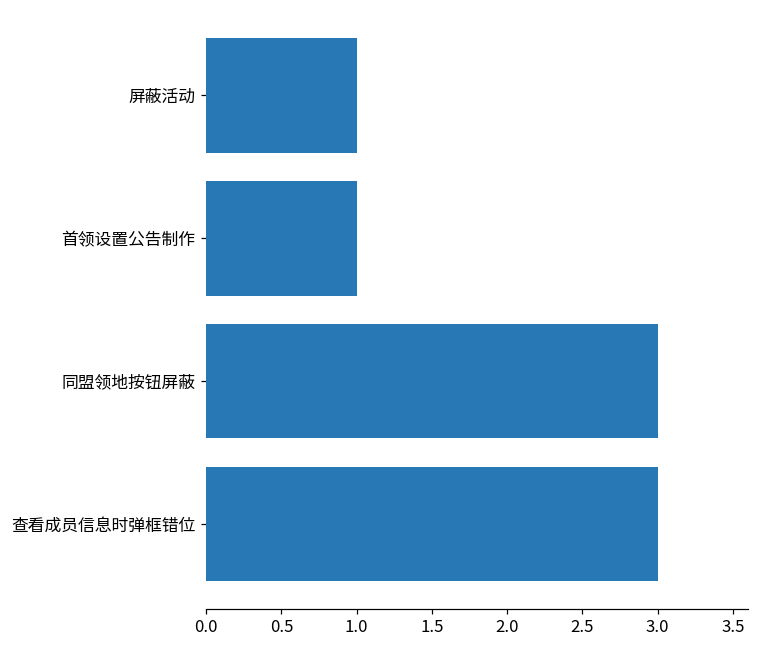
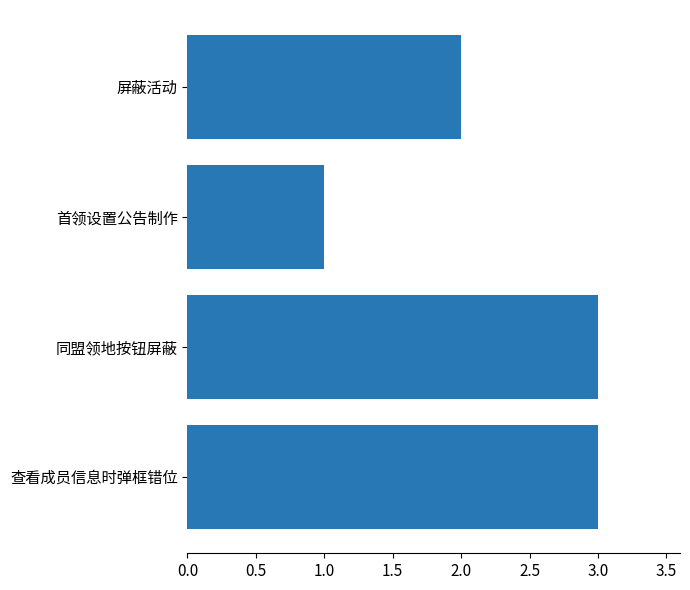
屏蔽活动: 1 -> 2
